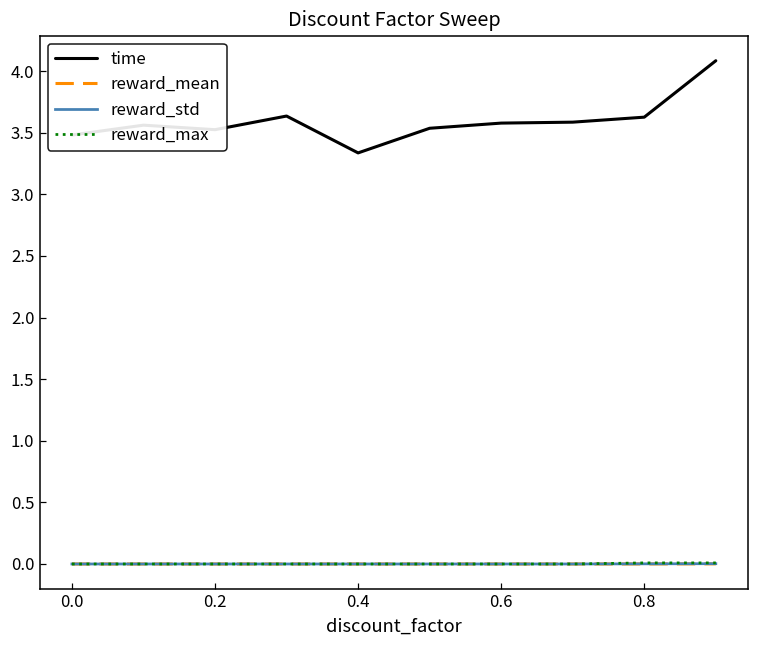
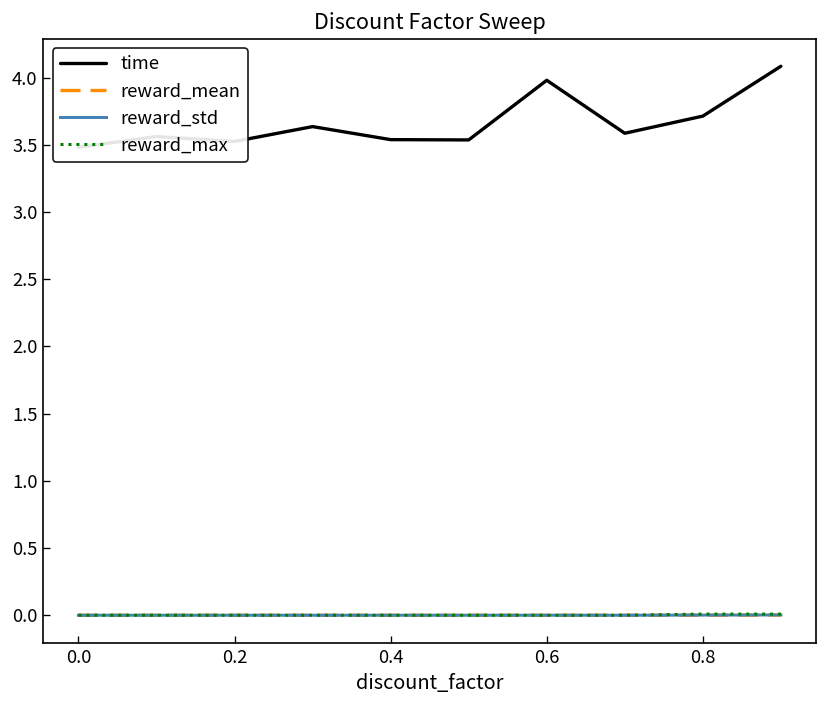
time, 0.4: 3.34 -> 3.54
time, 0.6: 3.58 -> 3.98
time, 0.8: 3.63 -> 3.71
